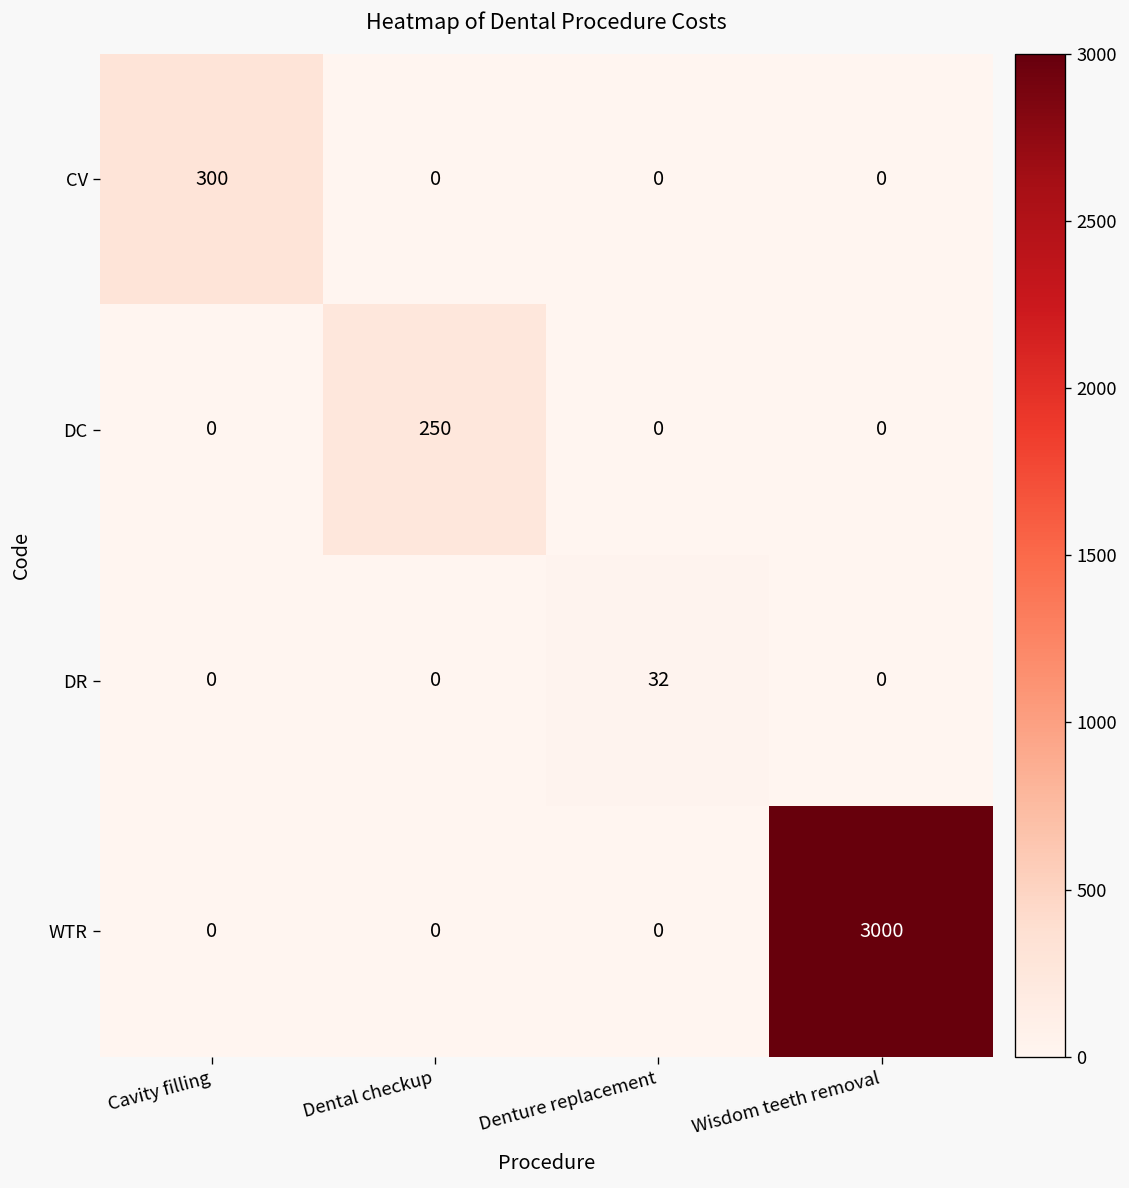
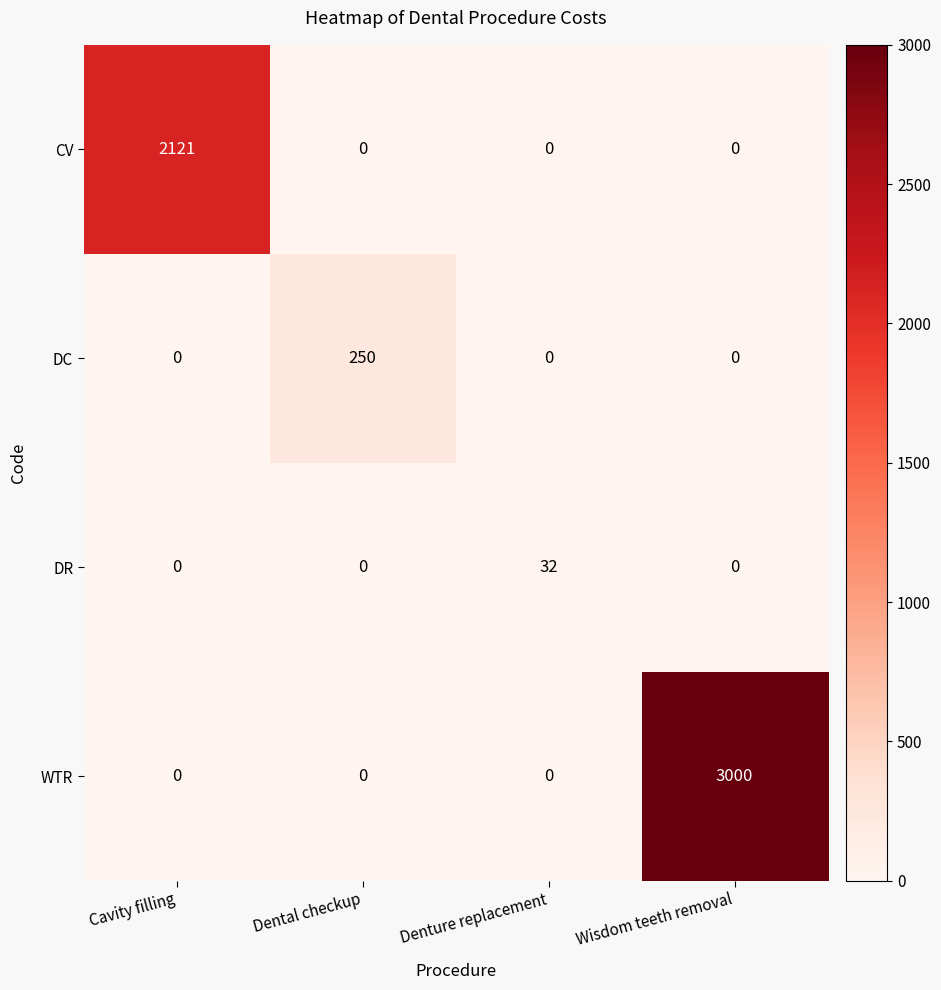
CV, Cavity filling: 300 -> 2121
